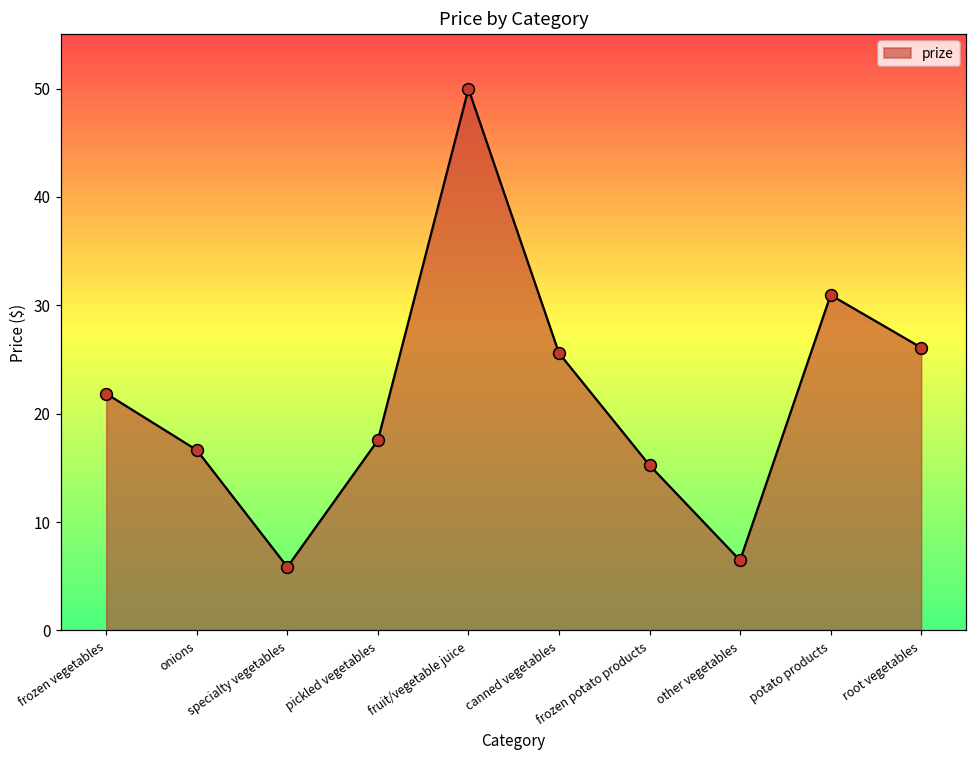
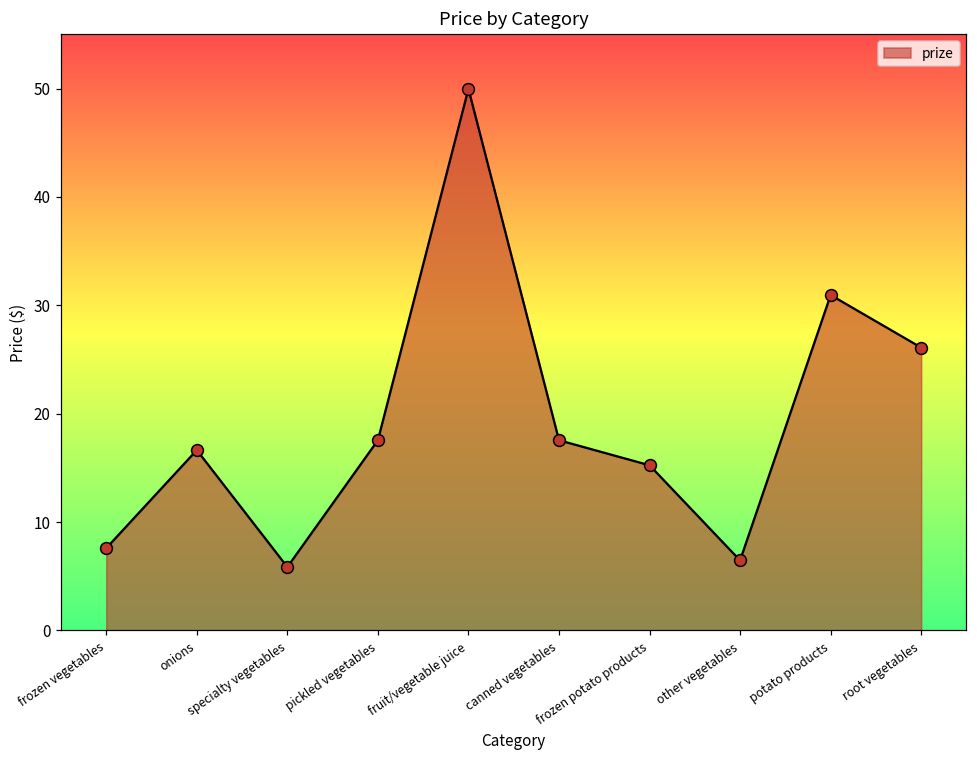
frozen vegetables: 22 -> 8
canned vegetables: 26 -> 18
